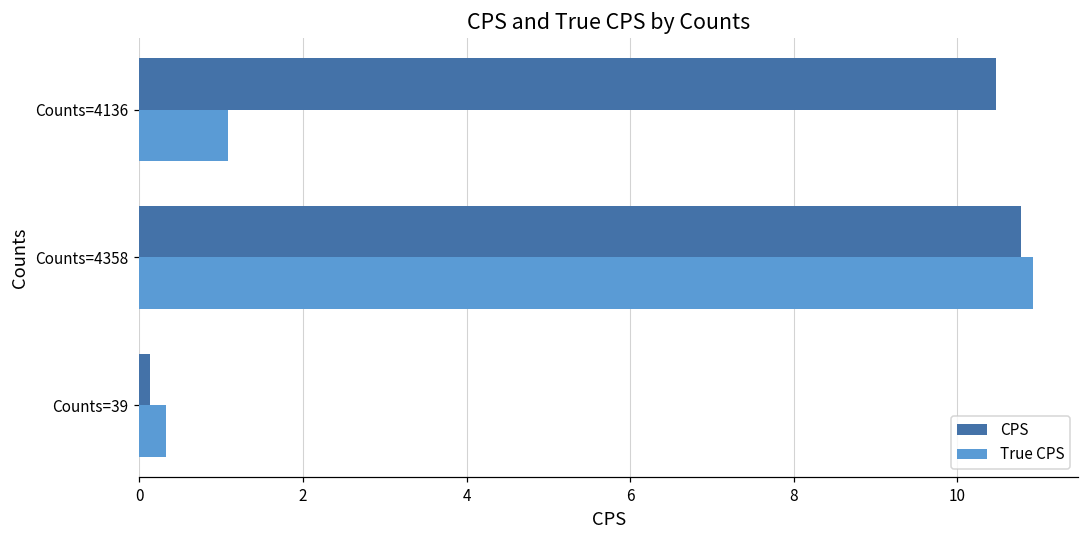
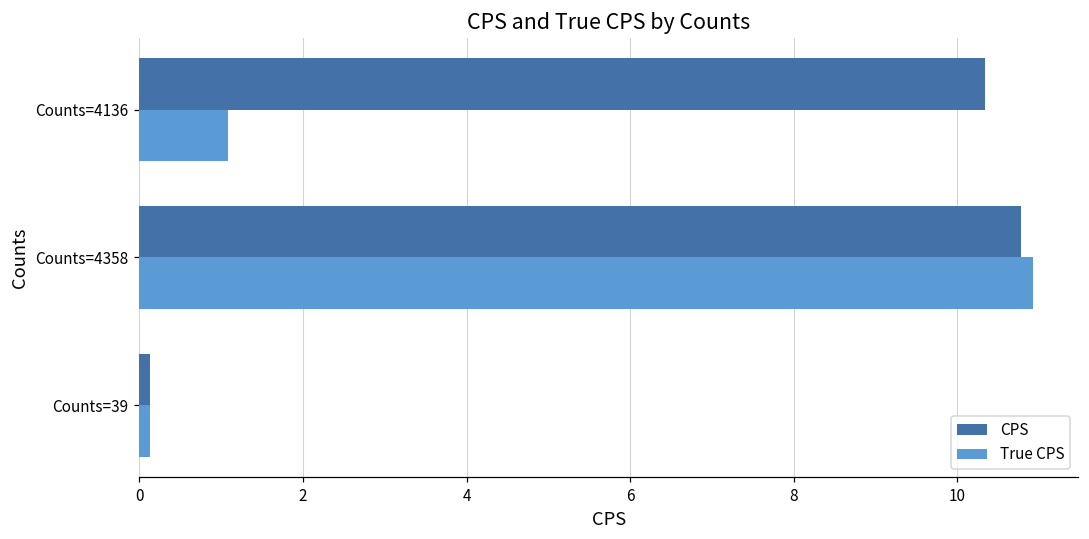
CPS, Counts=4136: 10.5 -> 10.3
True CPS, Counts=39: 0.3 -> 0.1
